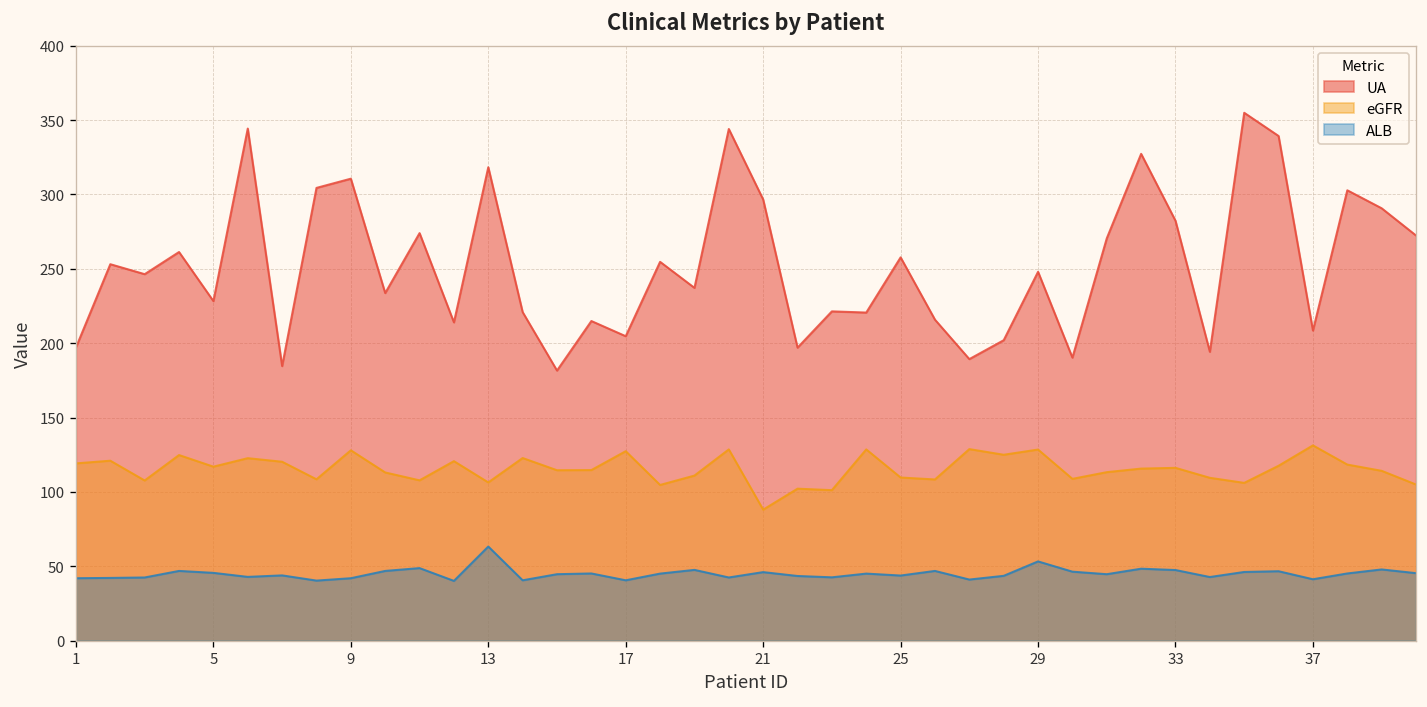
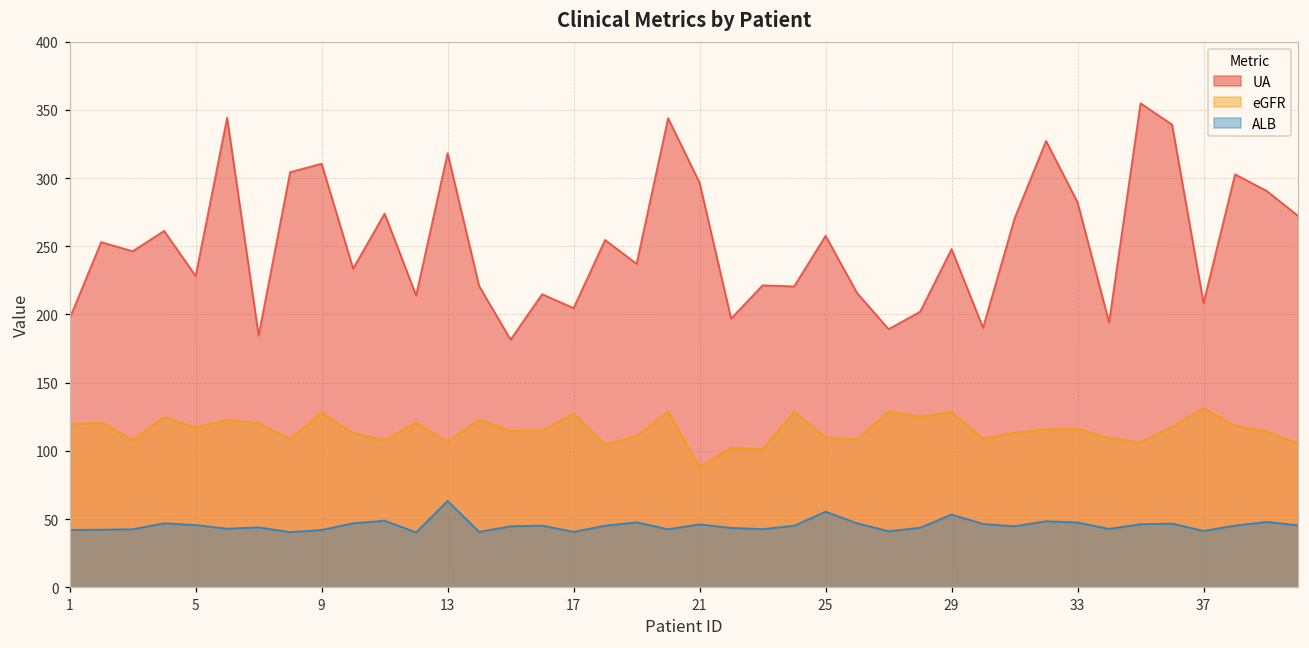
ALB, 25: 44 -> 55
